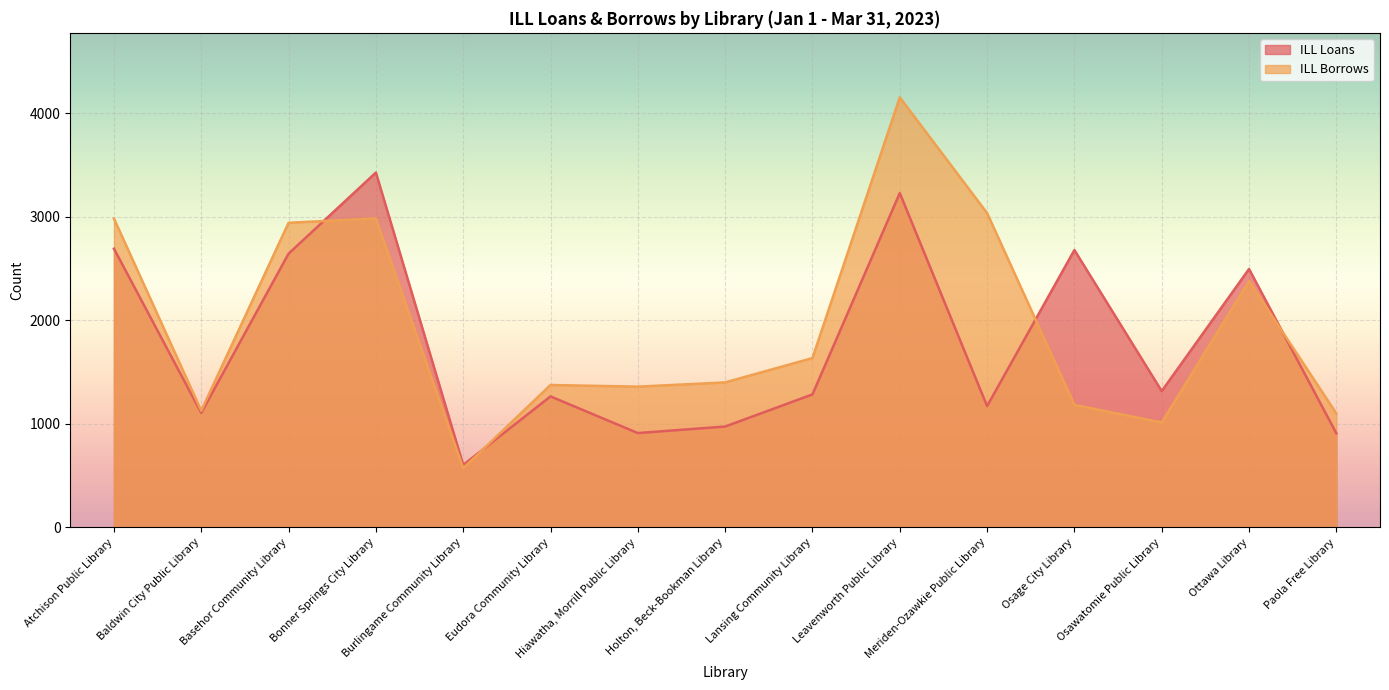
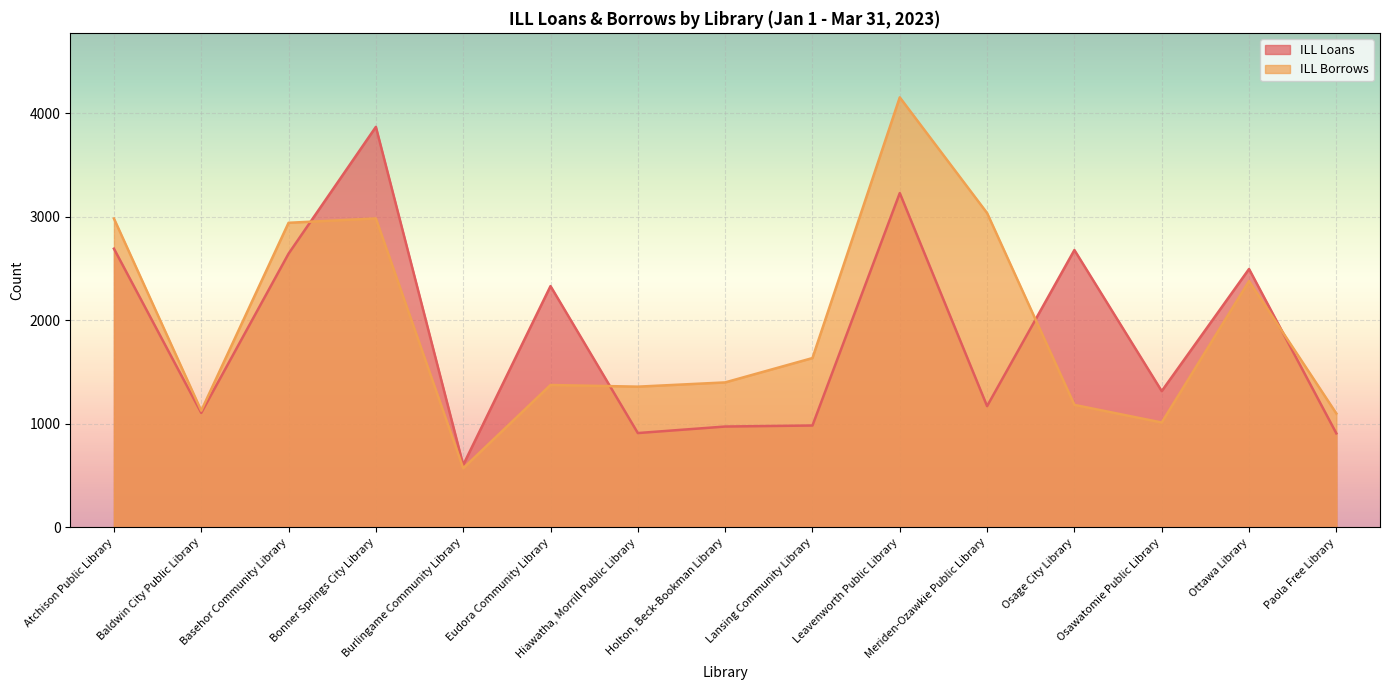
ILL Loans, Bonner Springs City Library: 3430 -> 3870
ILL Loans, Eudora Community Library: 1270 -> 2330
ILL Loans, Lansing Community Library: 1280 -> 980
